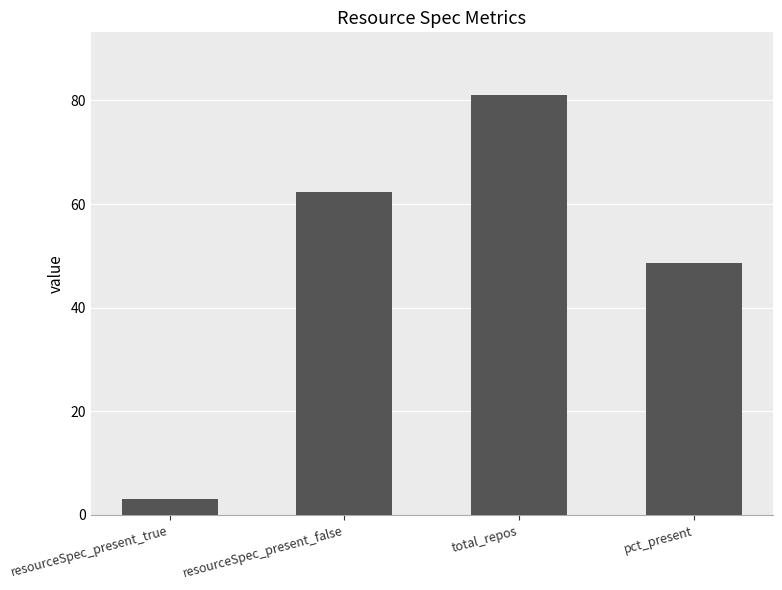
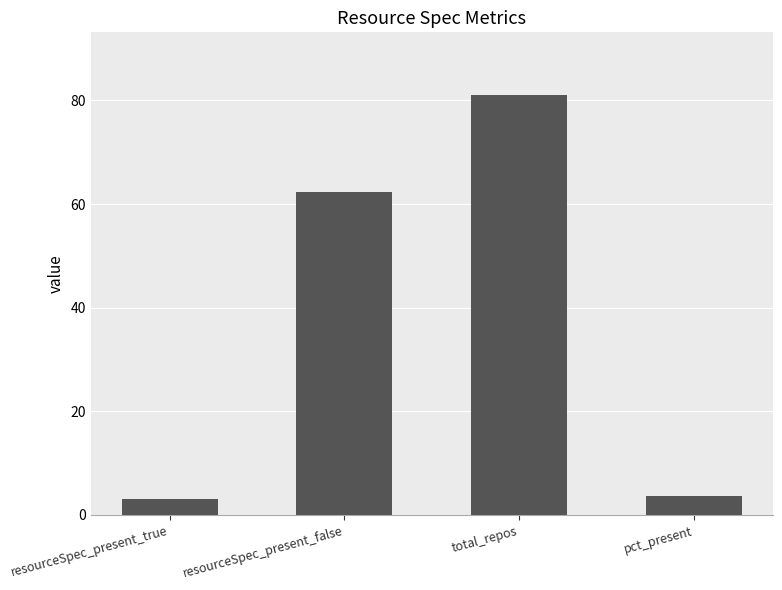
pct_present: 49 -> 4
